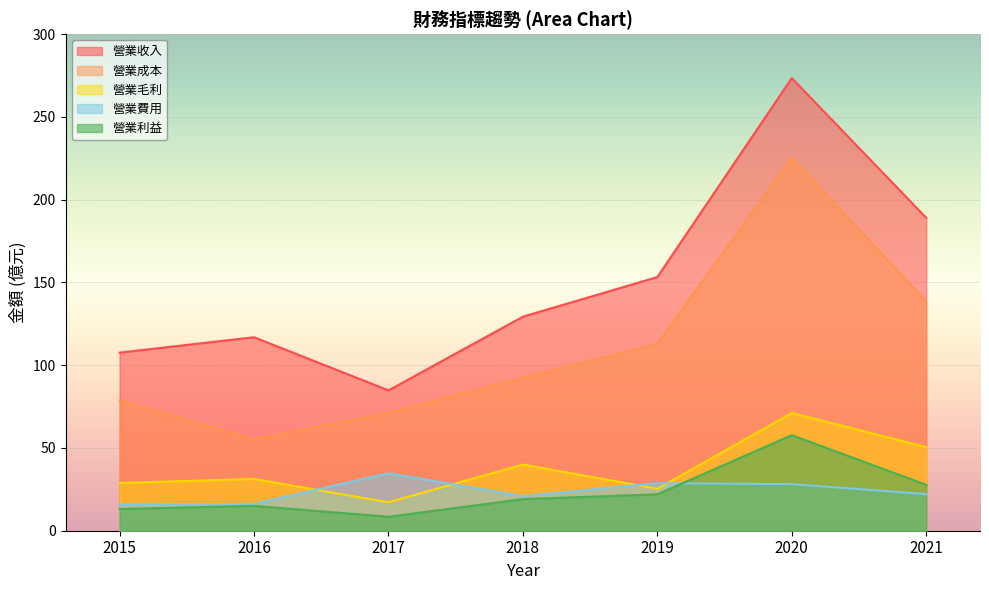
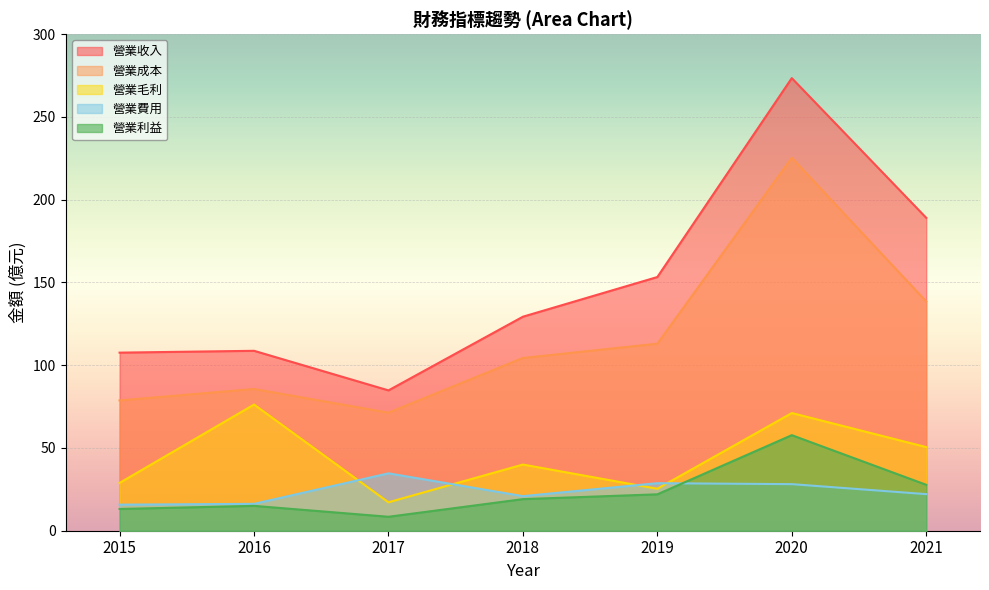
營業收入, 2016: 117 -> 109
營業成本, 2016: 55 -> 86
營業毛利, 2016: 31 -> 76
營業成本, 2018: 92 -> 104
